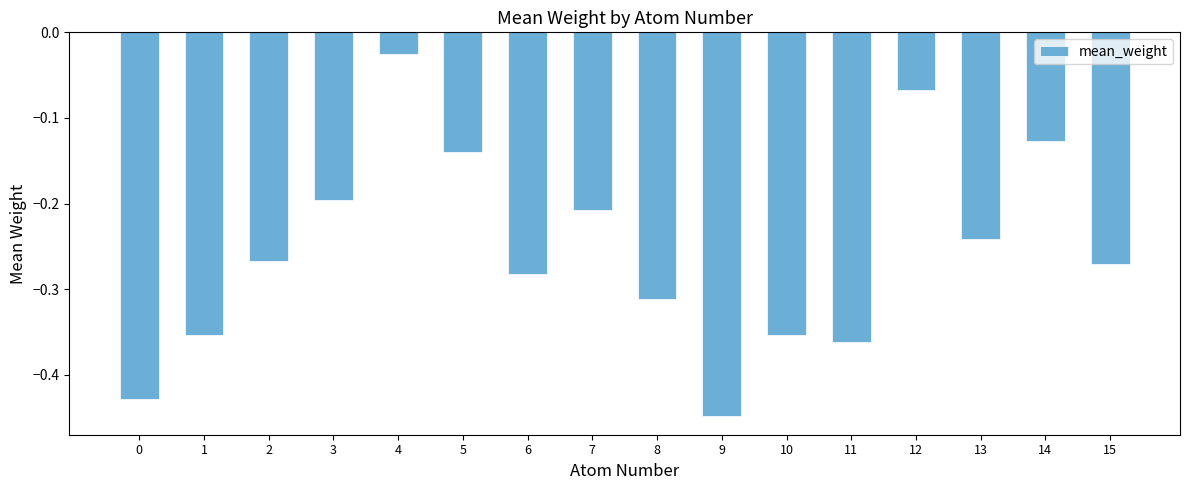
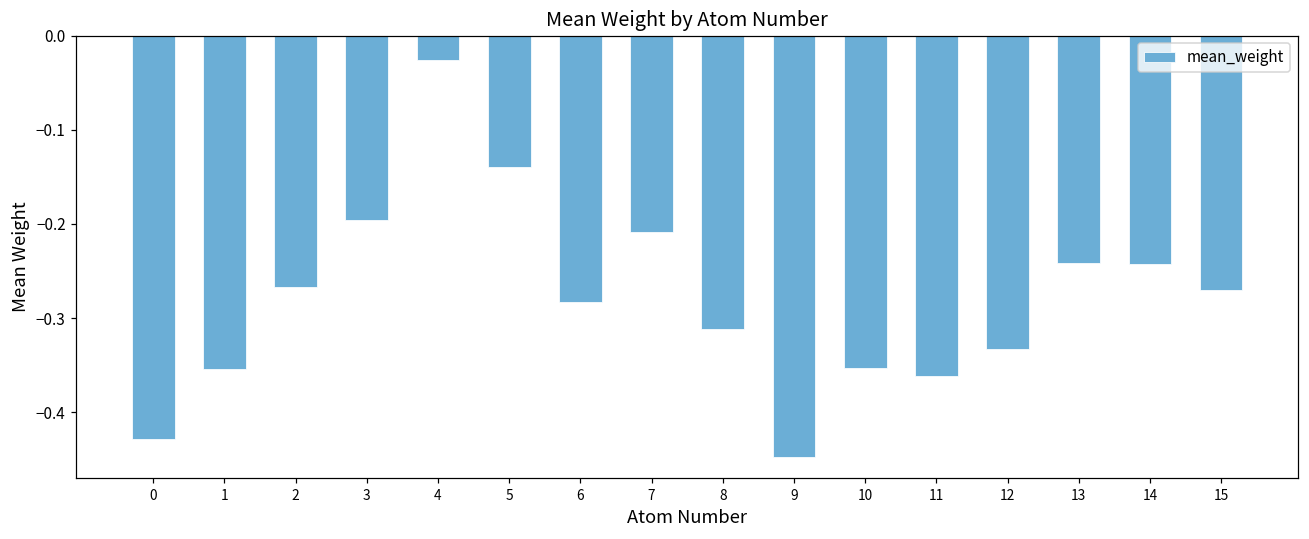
12: -0.07 -> -0.33
14: -0.13 -> -0.24
